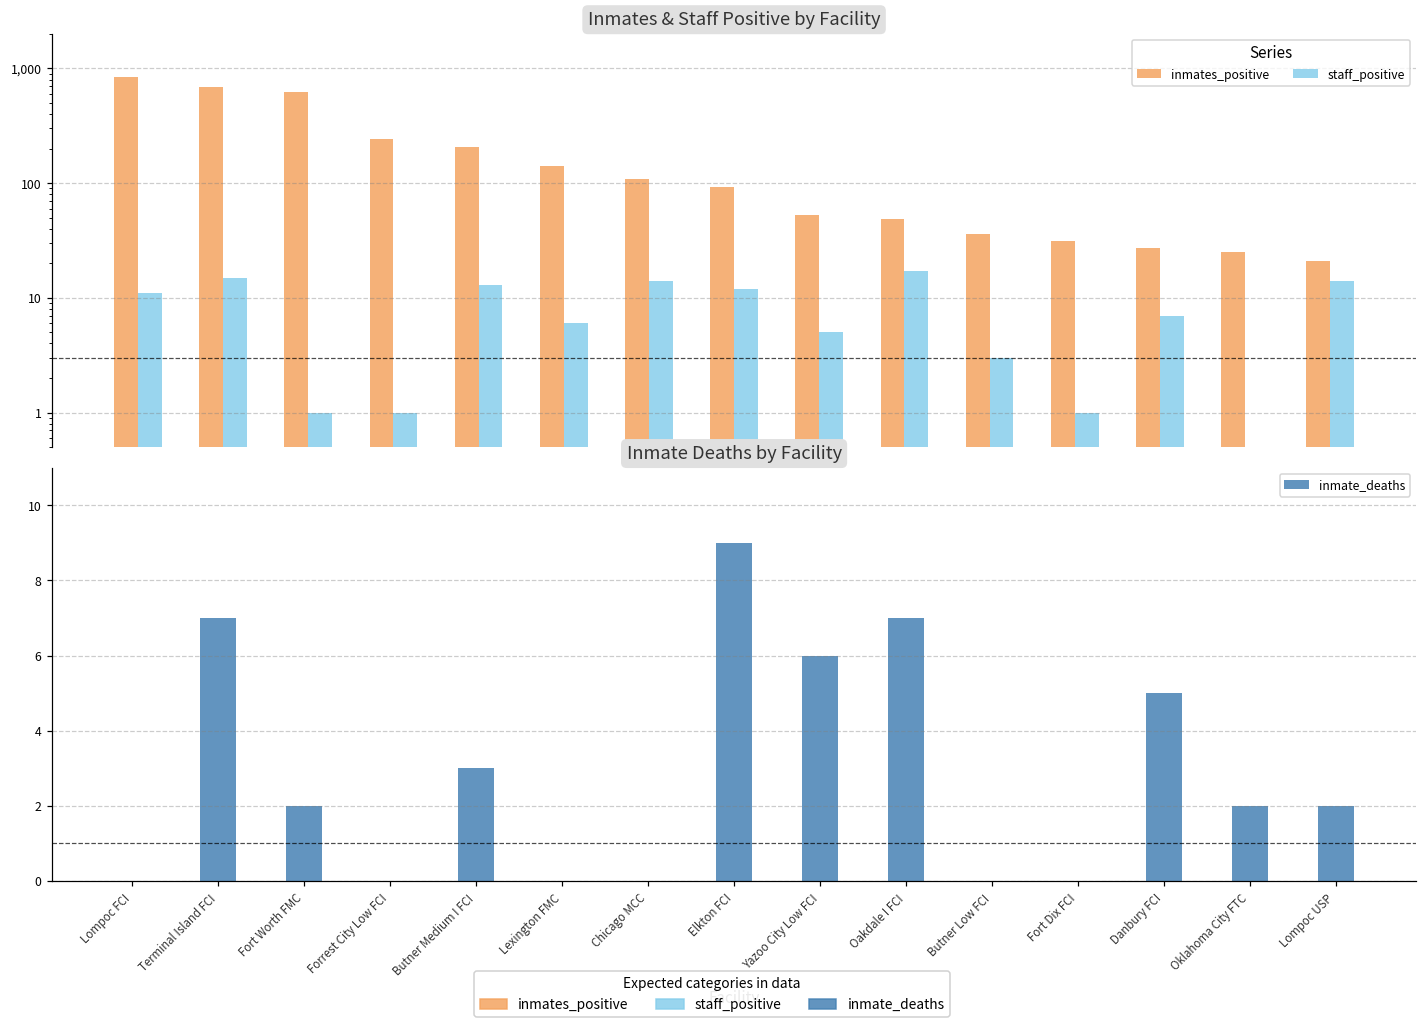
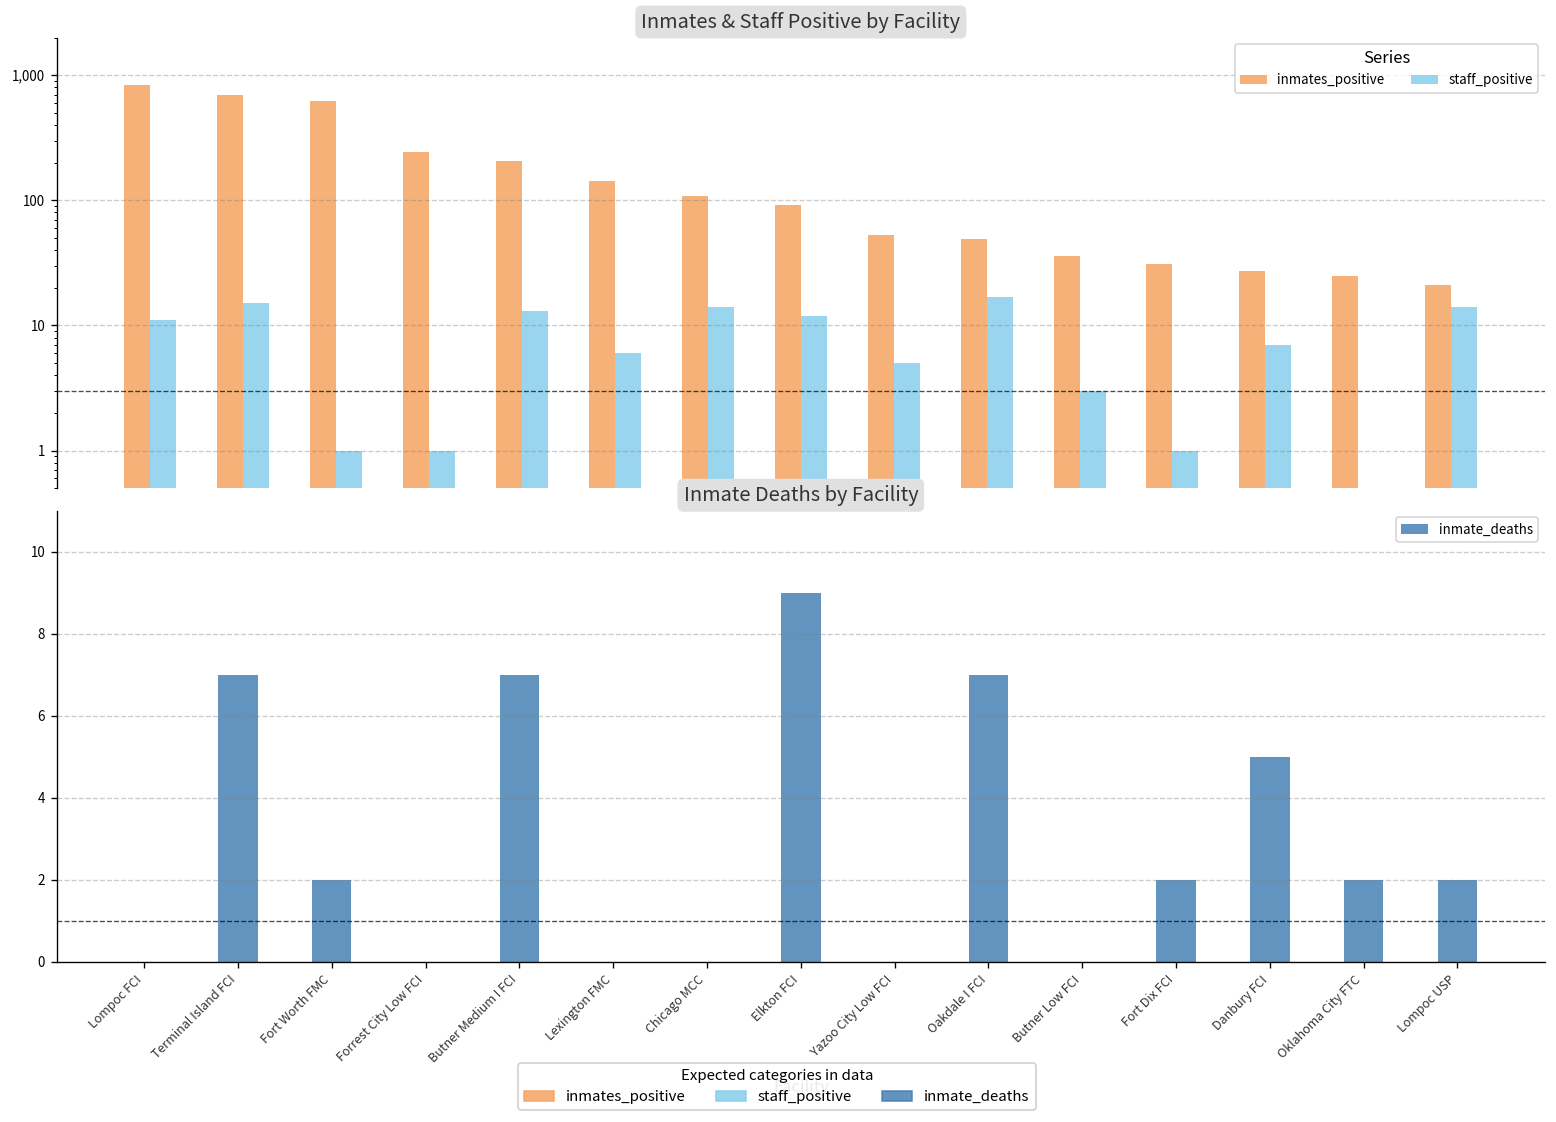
Inmate Deaths by Facility, Butner Medium I FCI: 3 -> 7
Inmate Deaths by Facility, Yazoo City Low FCI: 6 -> 0
Inmate Deaths by Facility, Fort Dix FCI: 0 -> 2
